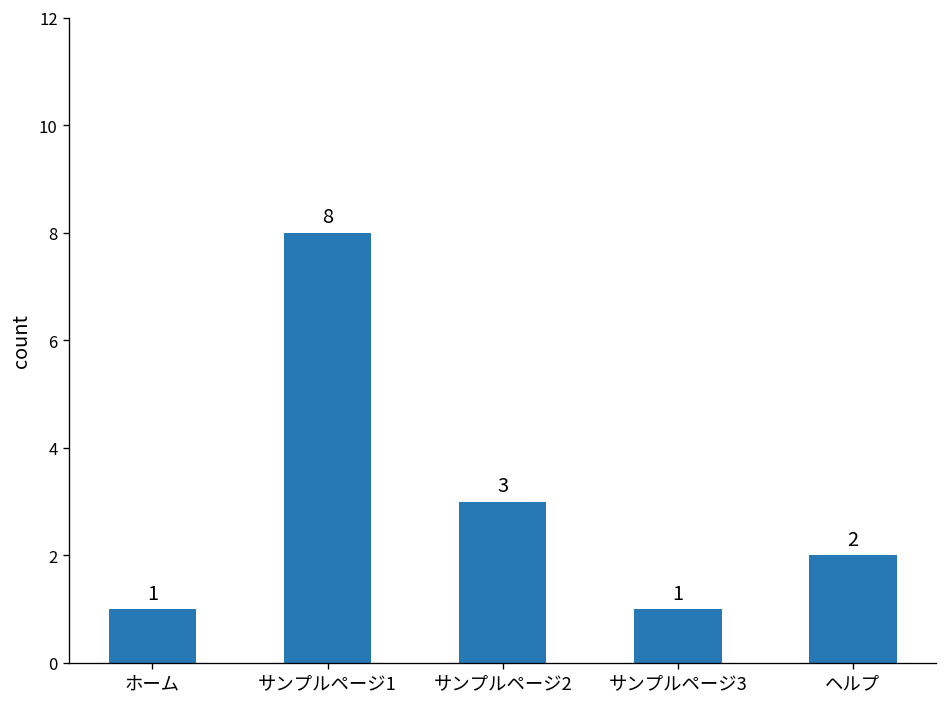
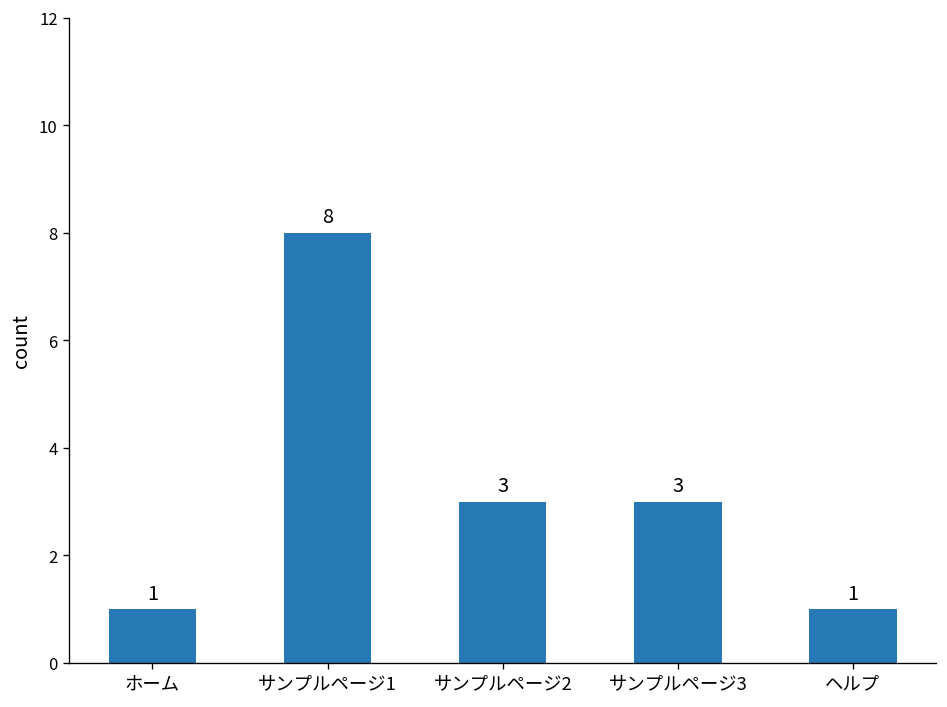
サンプルページ3: 1 -> 3
ヘルプ: 2 -> 1
